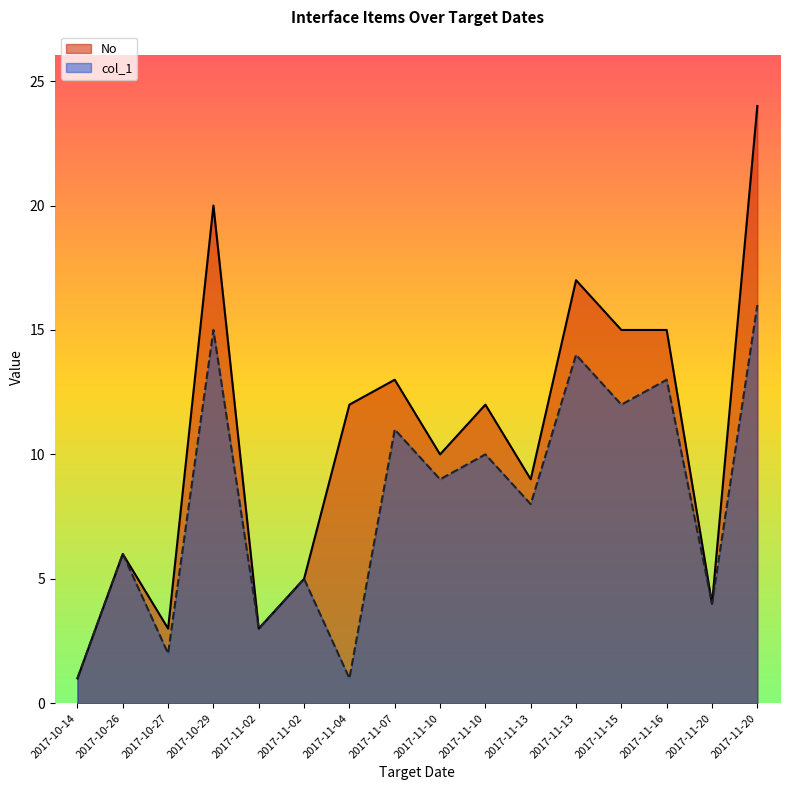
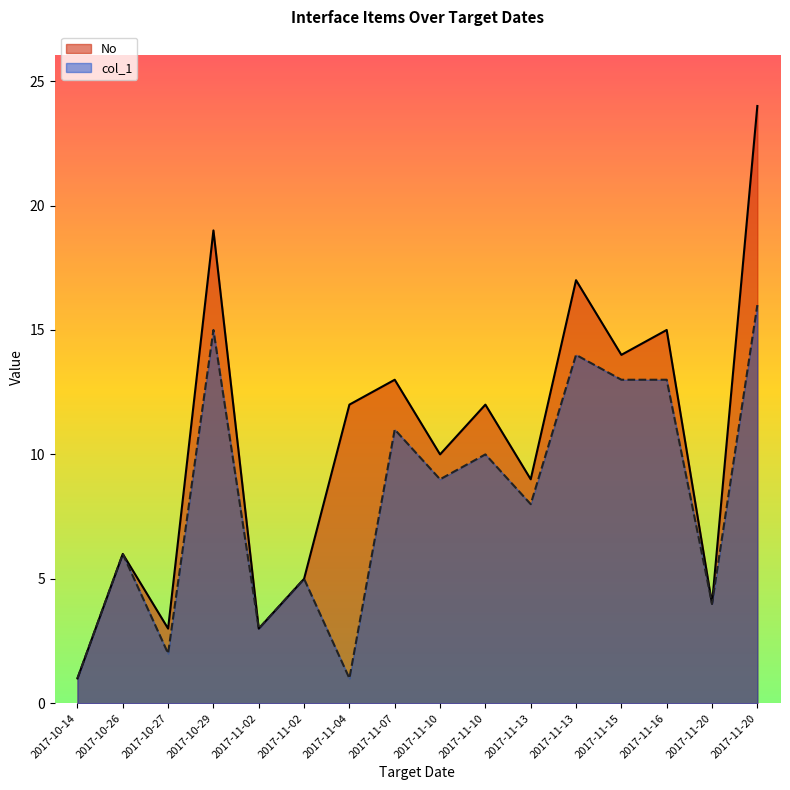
No, 2017-10-29: 20 -> 19
No, 2017-11-15: 15 -> 14
col_1, 2017-11-15: 12 -> 13
